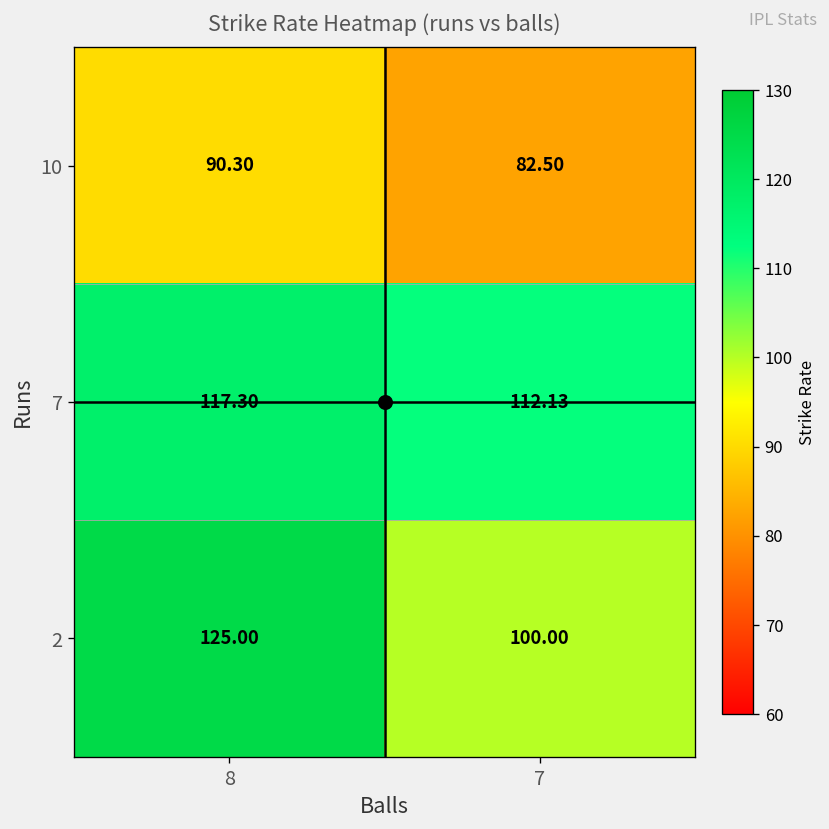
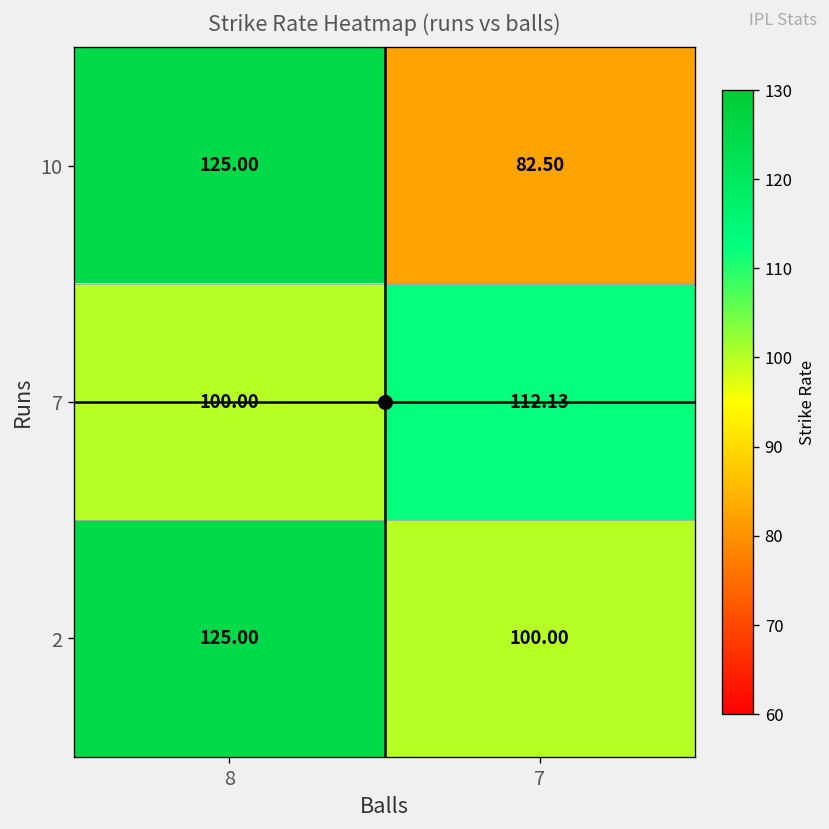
10, 8: 90.30 -> 125.00
7, 8: 117.30 -> 100.00
